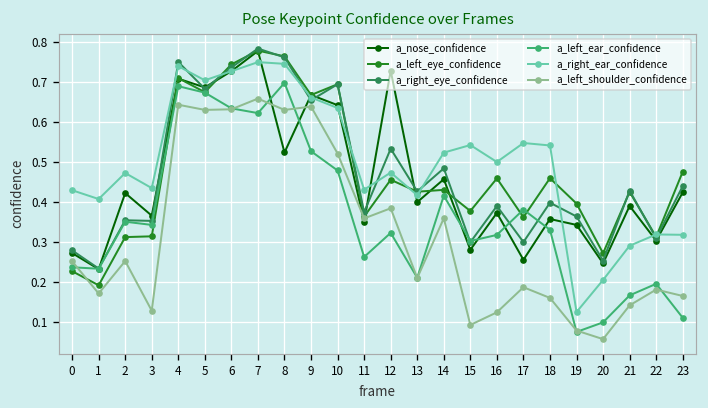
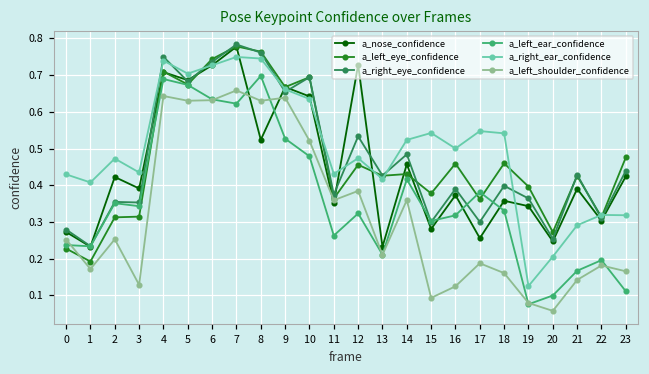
a_nose_confidence, 3: 0.37 -> 0.39
a_nose_confidence, 13: 0.40 -> 0.23
